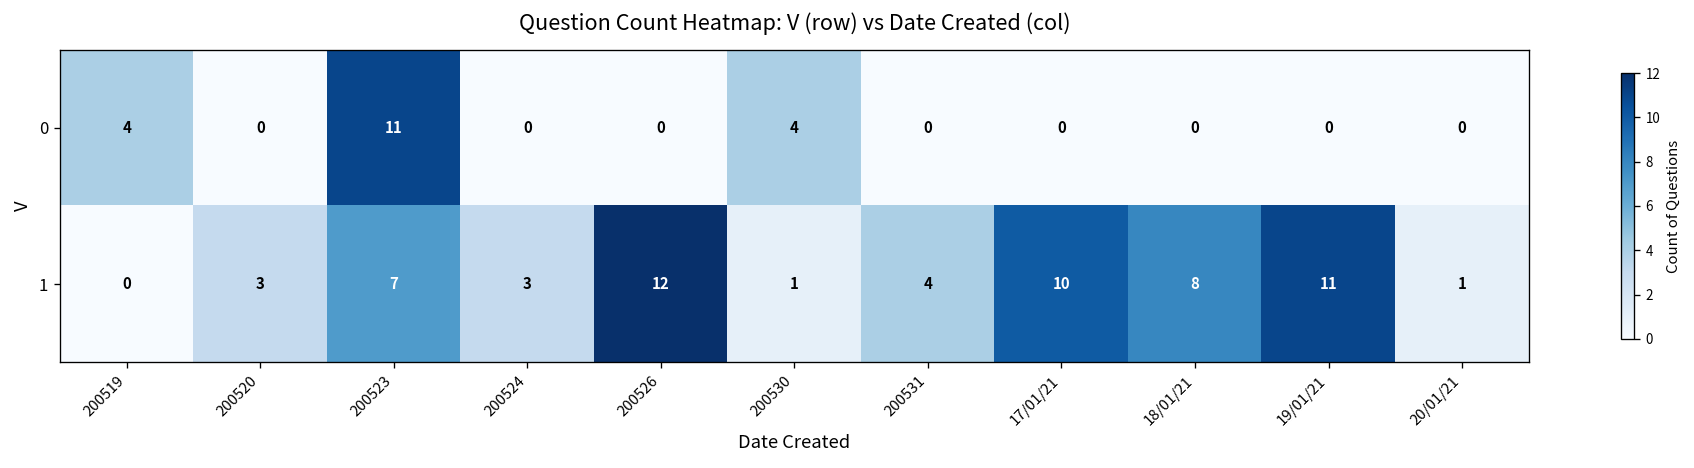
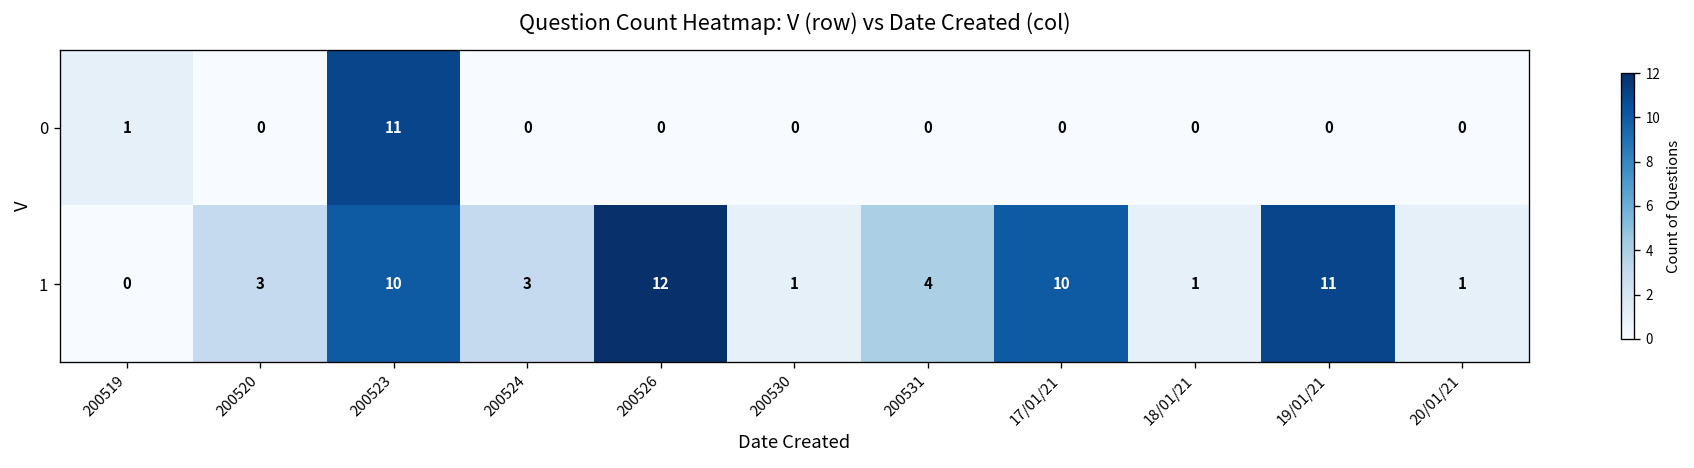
0, 200519: 4 -> 1
0, 200530: 4 -> 0
1, 200523: 7 -> 10
1, 18/01/21: 8 -> 1
